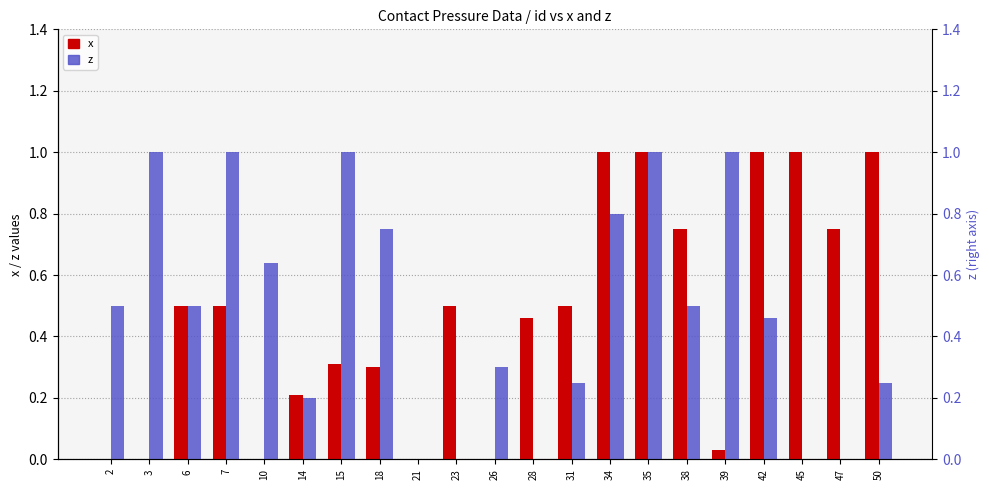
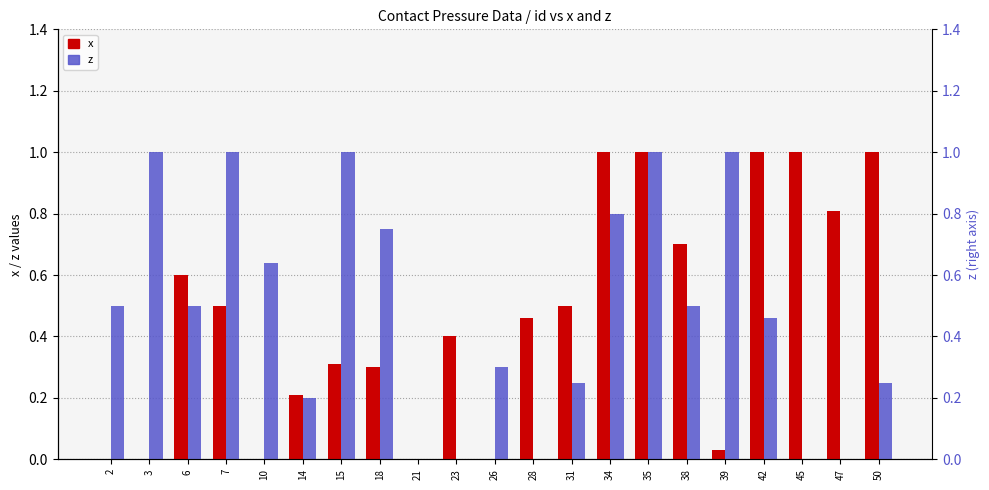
x, 6: 0.5 -> 0.6
x, 23: 0.5 -> 0.4
x, 38: 0.75 -> 0.70
x, 47: 0.75 -> 0.81
